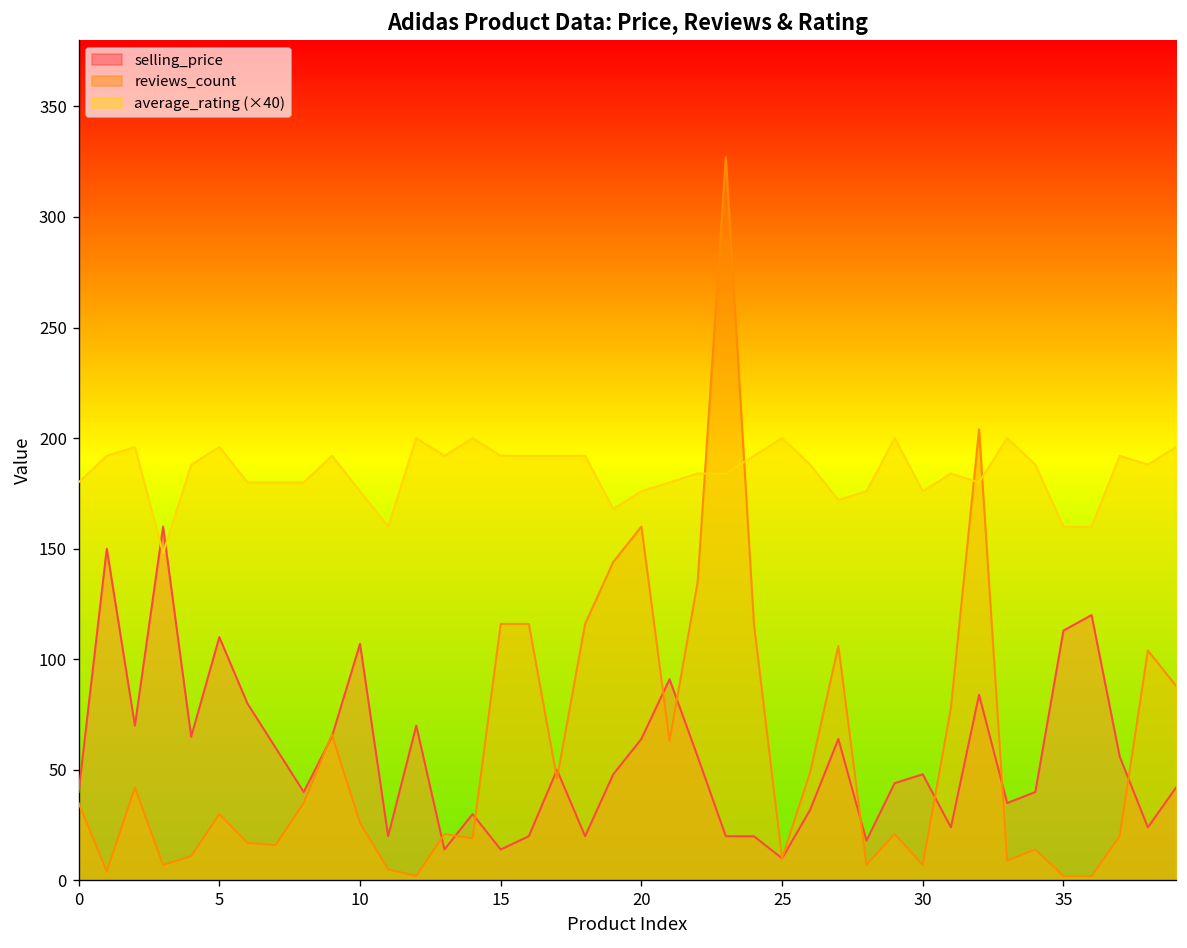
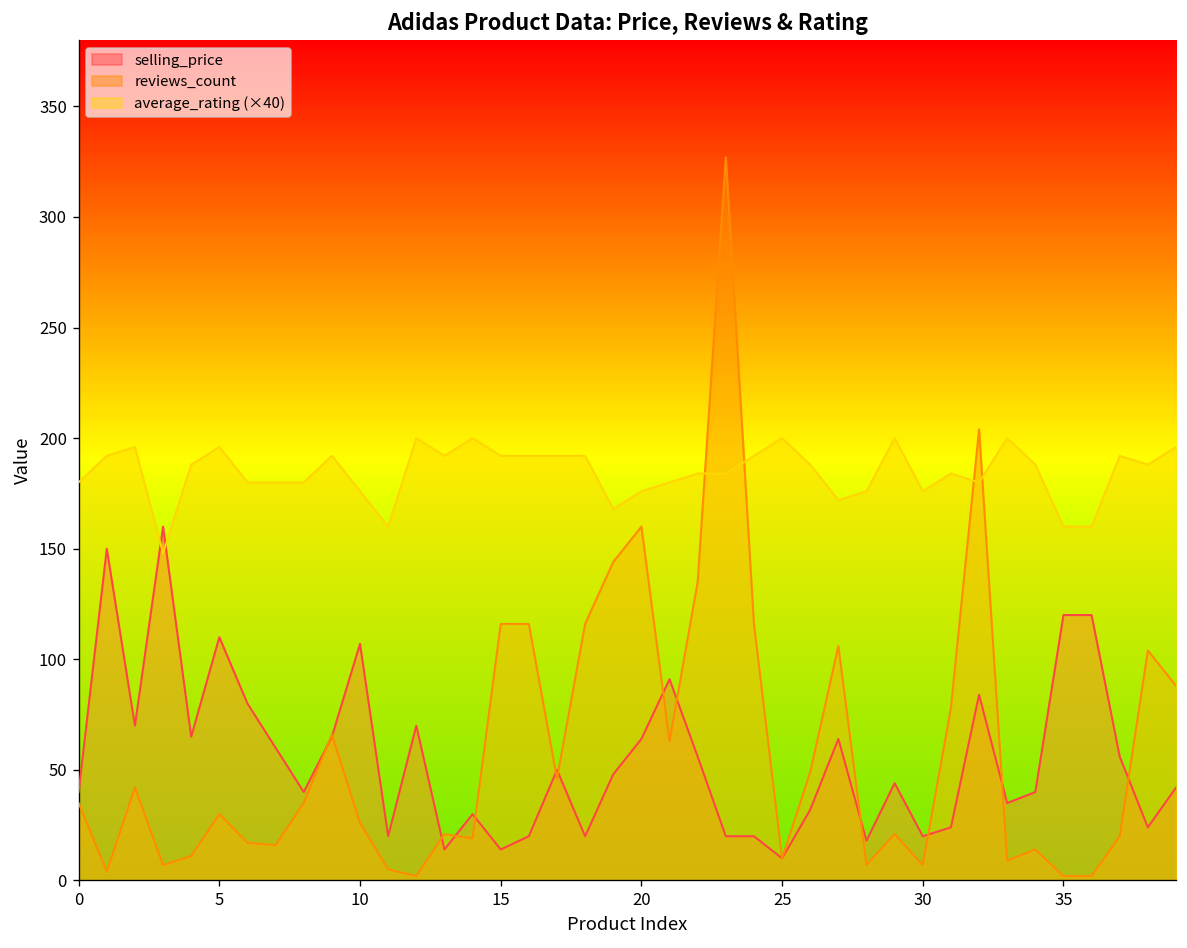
selling_price, 30: 48 -> 20
selling_price, 35: 113 -> 120
